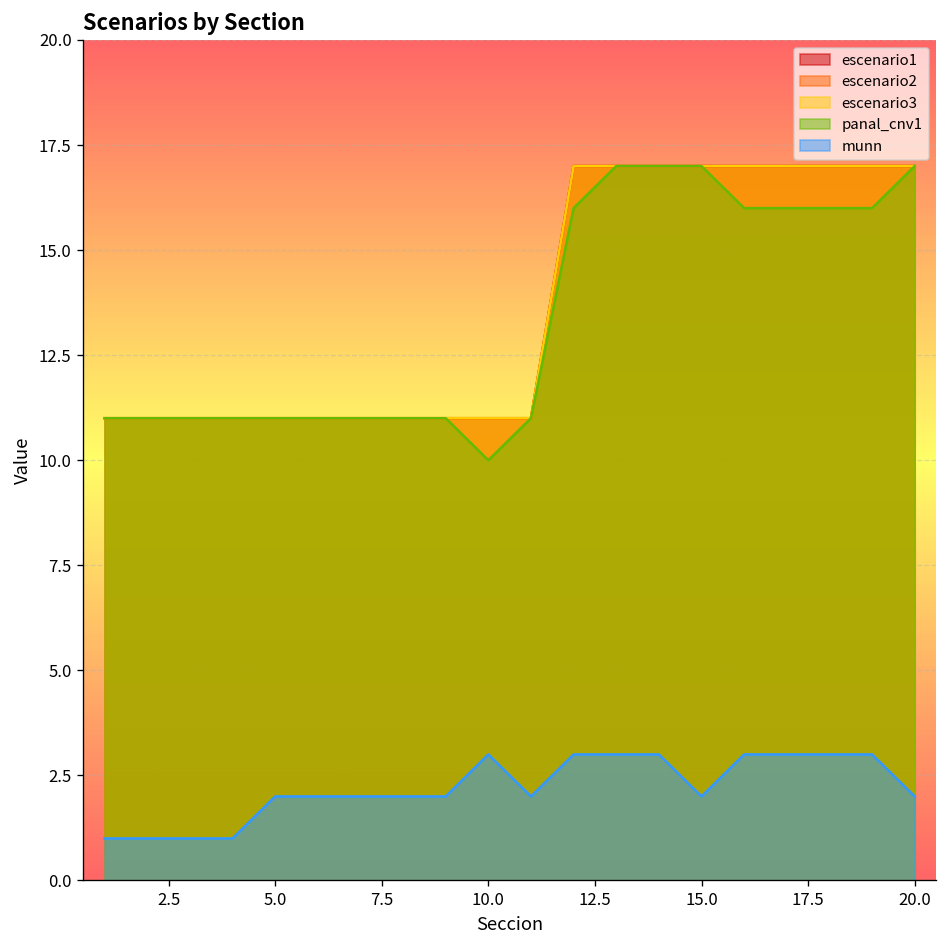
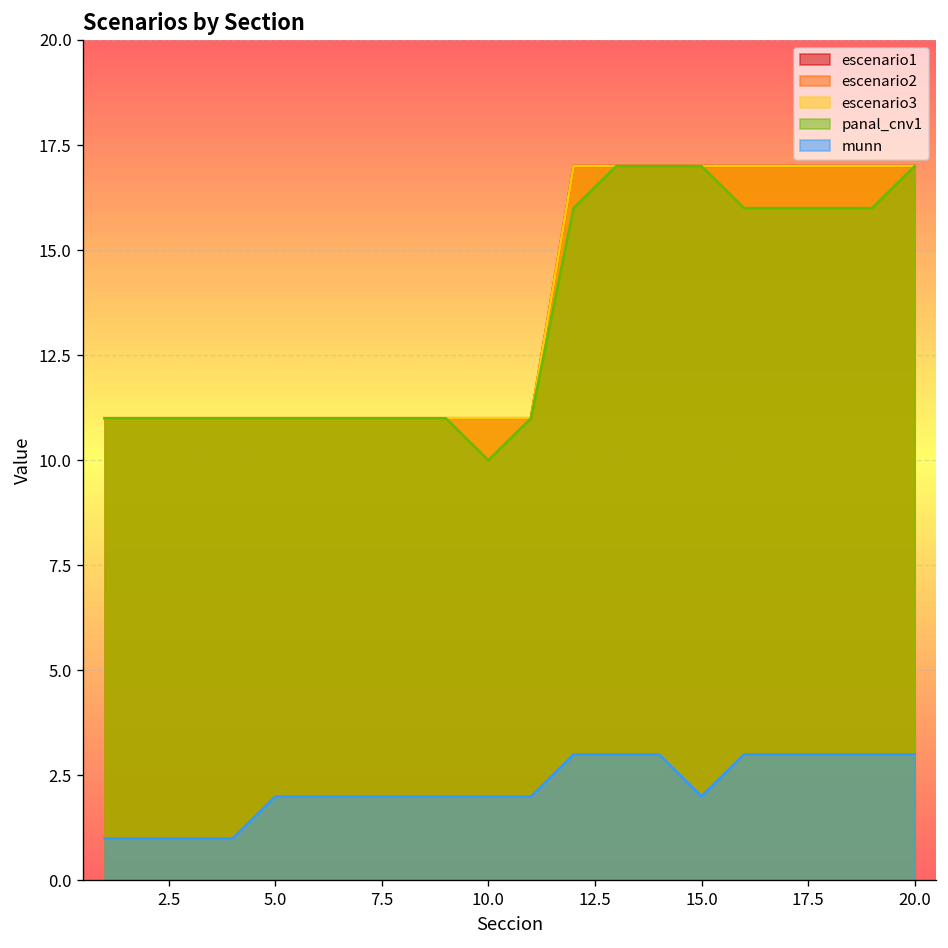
munn, 10.0: 3 -> 2
munn, 20.0: 2 -> 3
